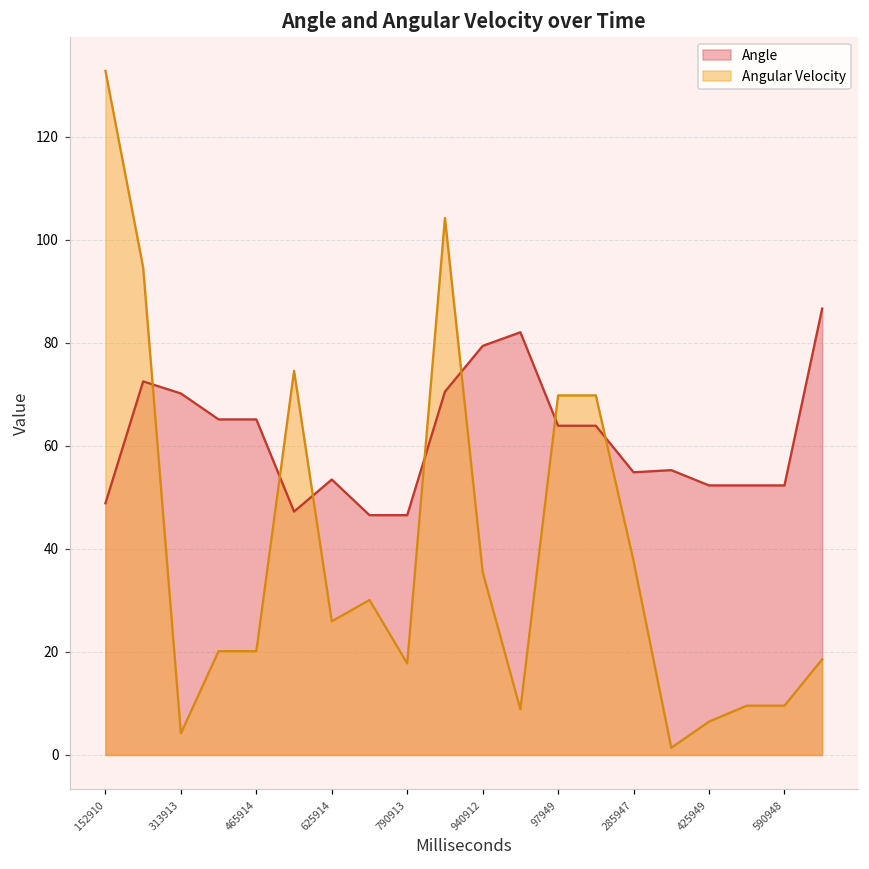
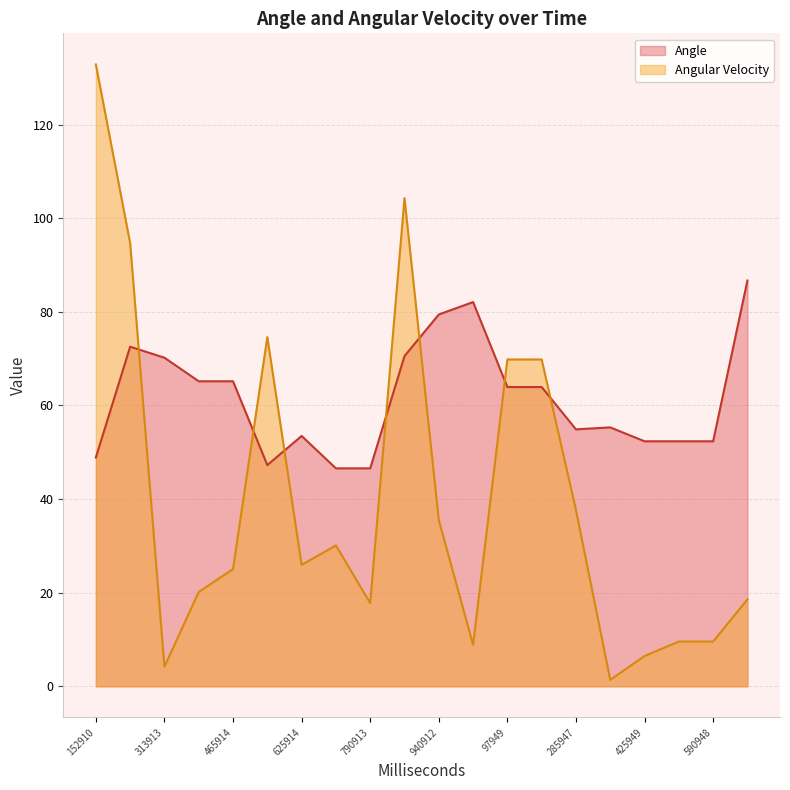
Angular Velocity, 465914: 20 -> 25
